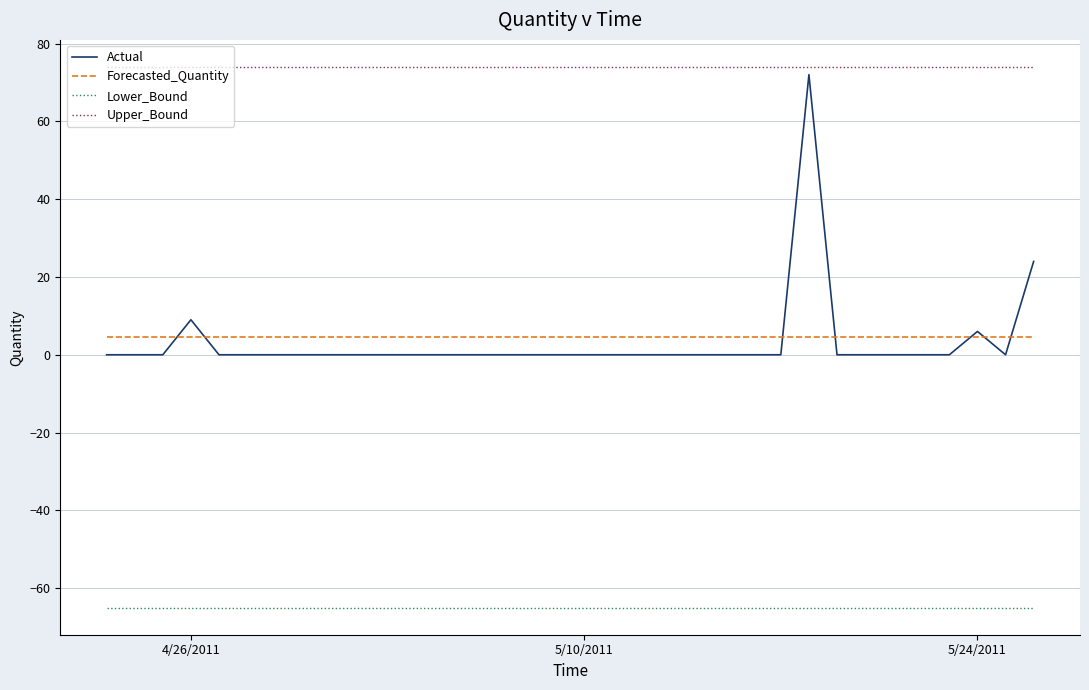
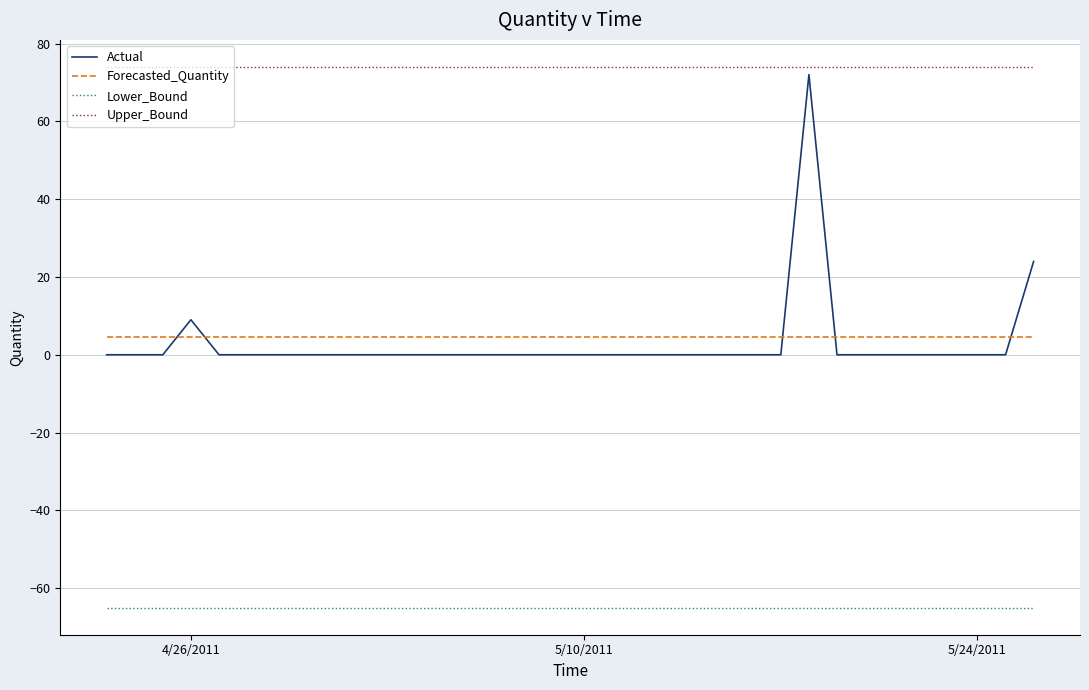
Actual, 5/24/2011: 6 -> 0
